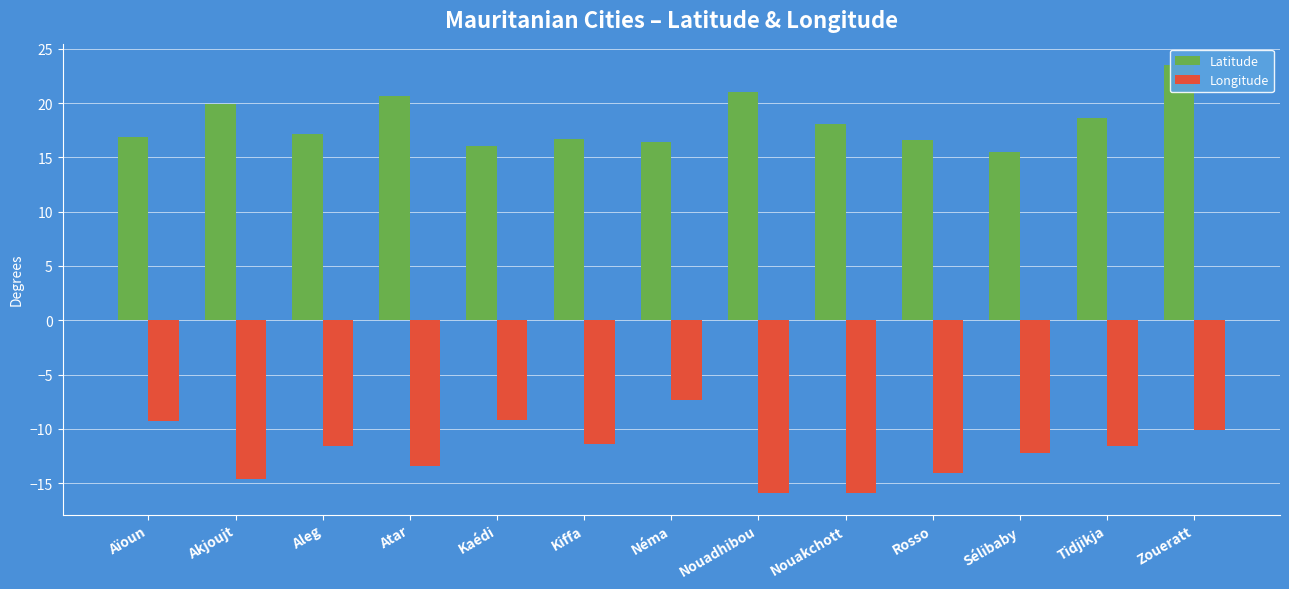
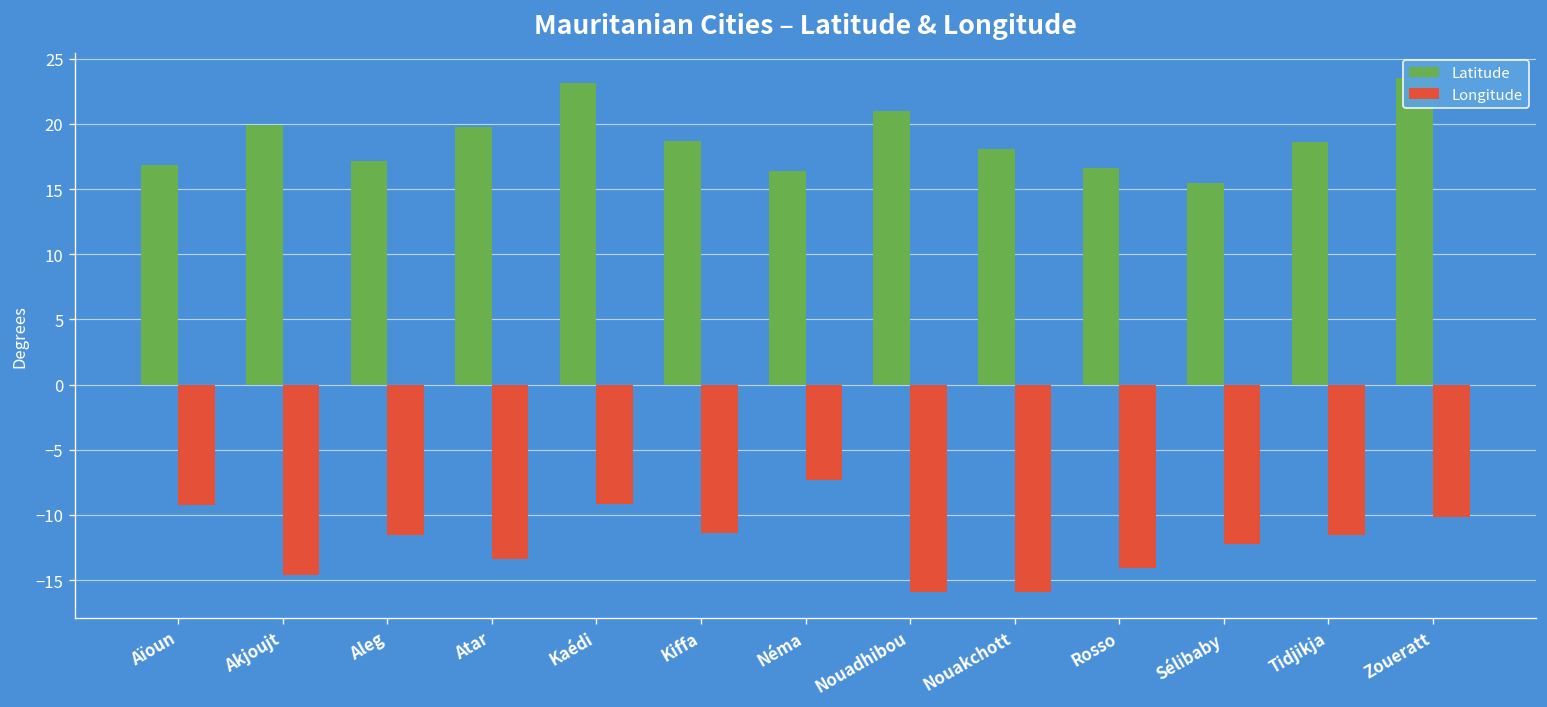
Latitude, Atar: 20.6 -> 19.8
Latitude, Kaédi: 16.0 -> 23.1
Latitude, Kiffa: 16.7 -> 18.7
